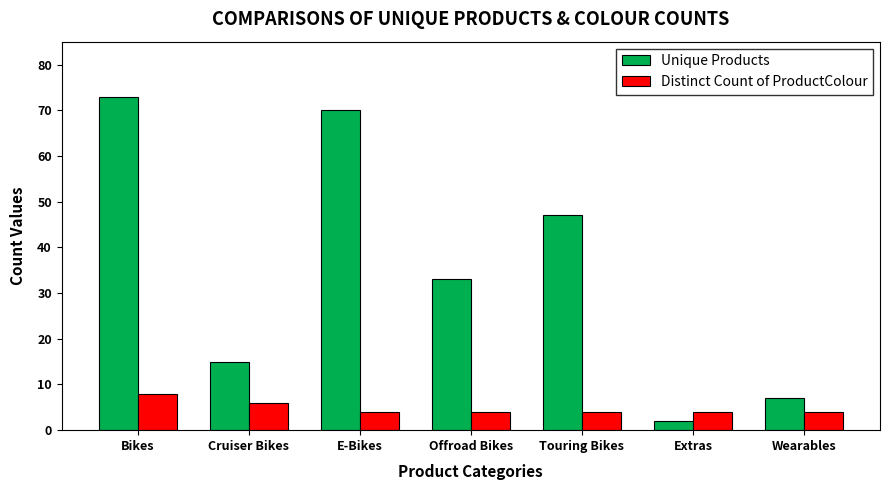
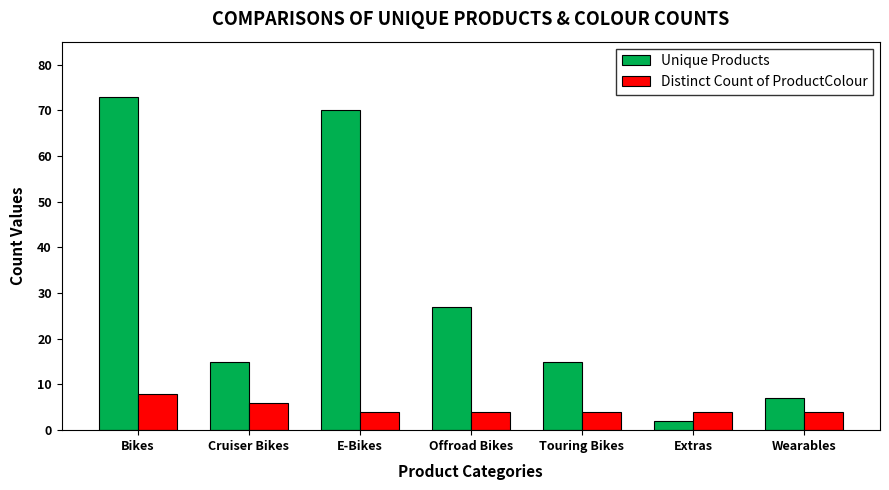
Unique Products, Offroad Bikes: 33 -> 27
Unique Products, Touring Bikes: 47 -> 15
